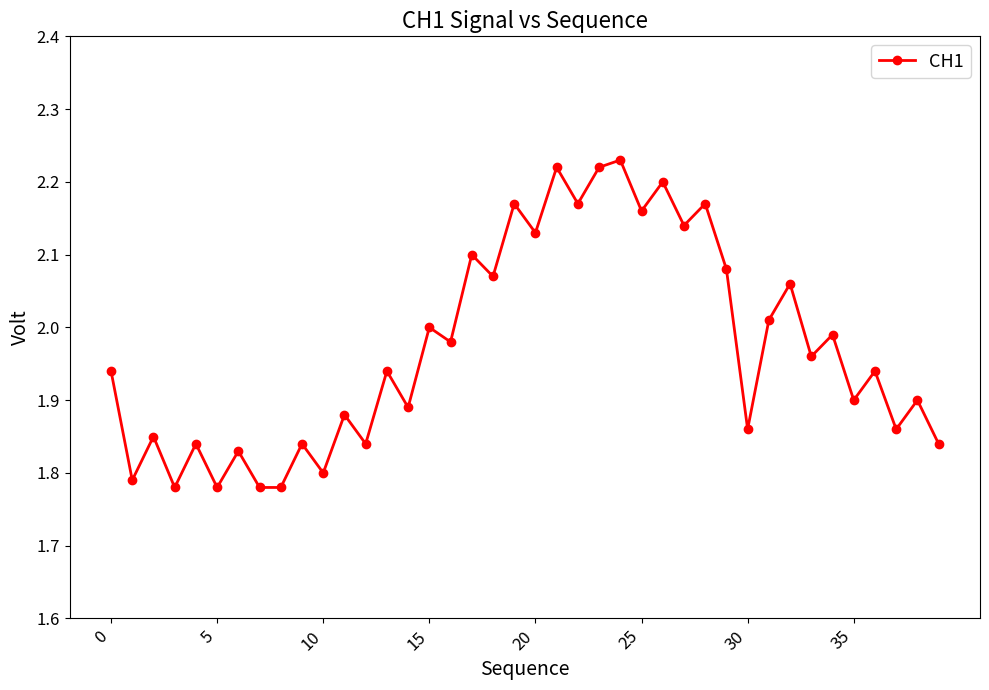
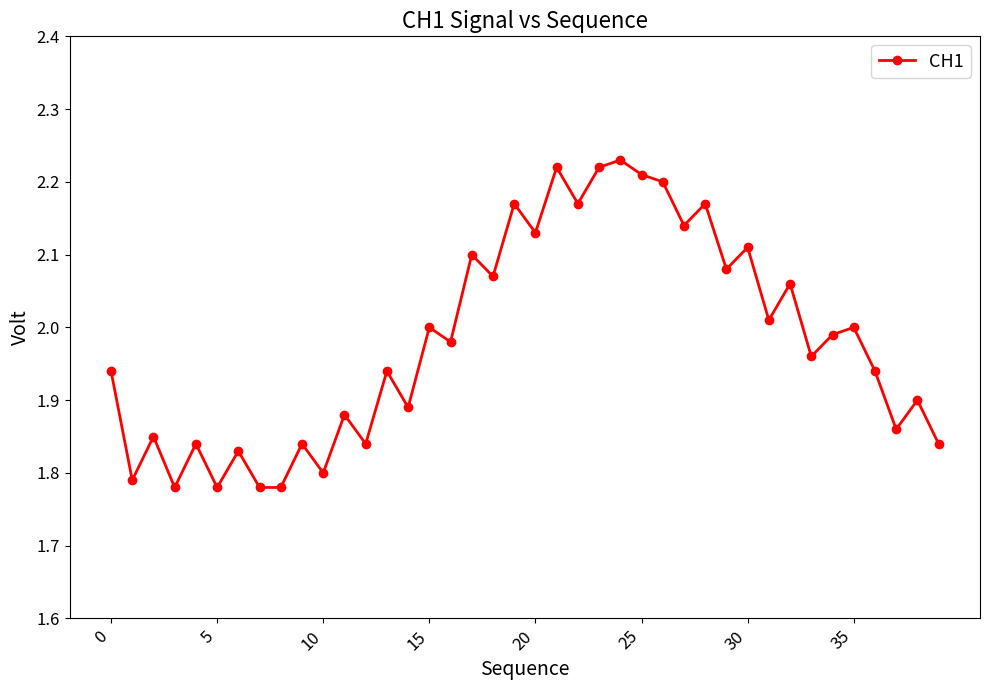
25: 2.16 -> 2.21
30: 1.86 -> 2.11
35: 1.9 -> 2.0
